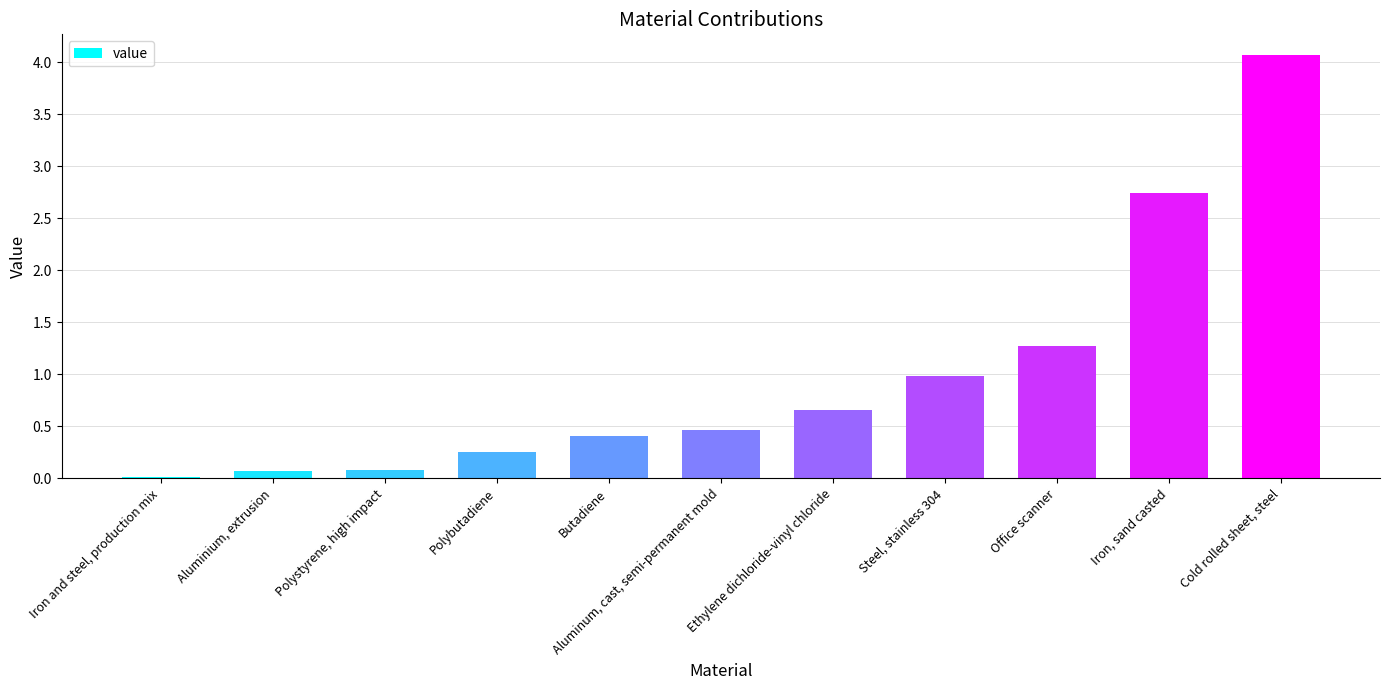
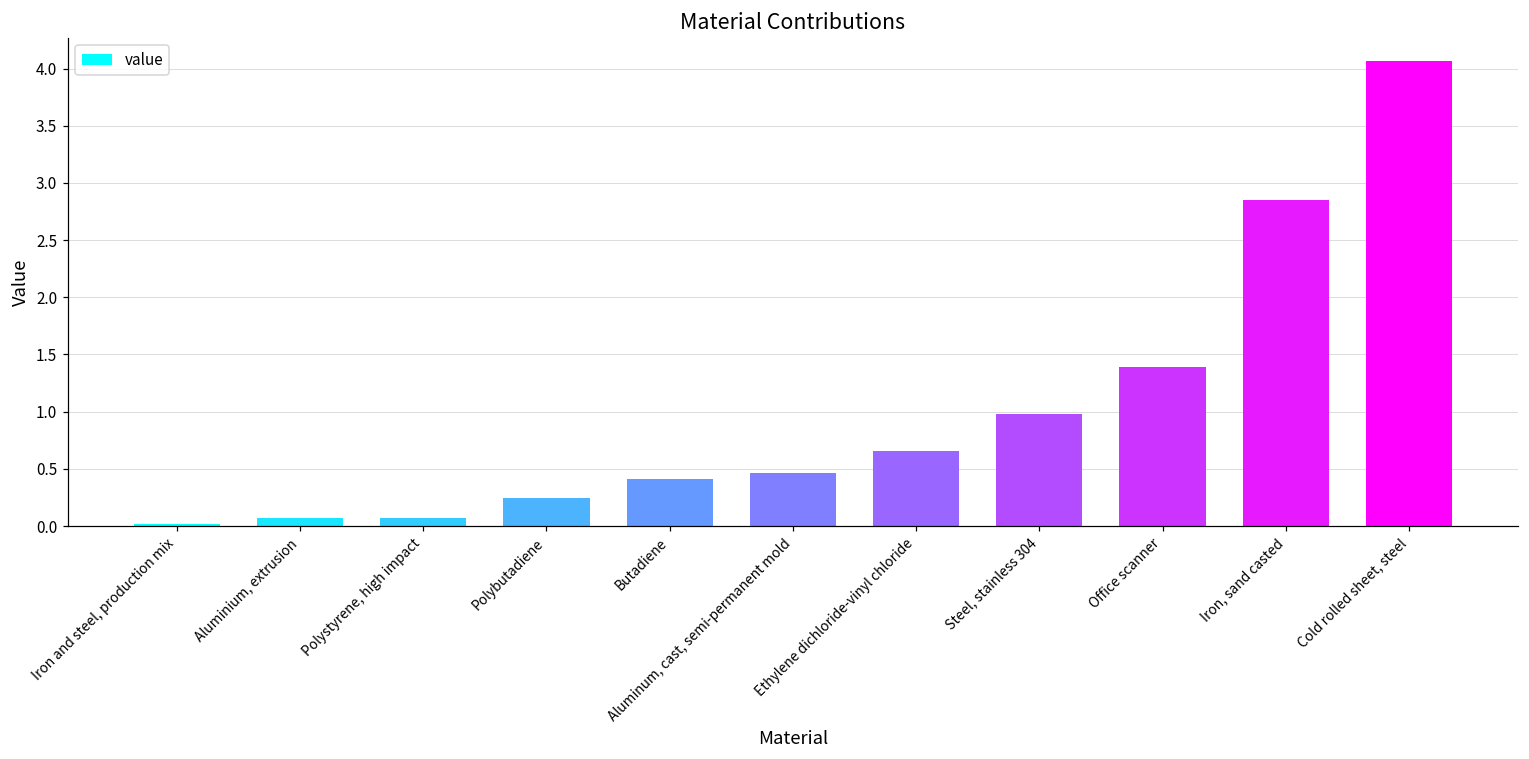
Office scanner: 1.27 -> 1.39
Iron, sand casted: 2.74 -> 2.85
